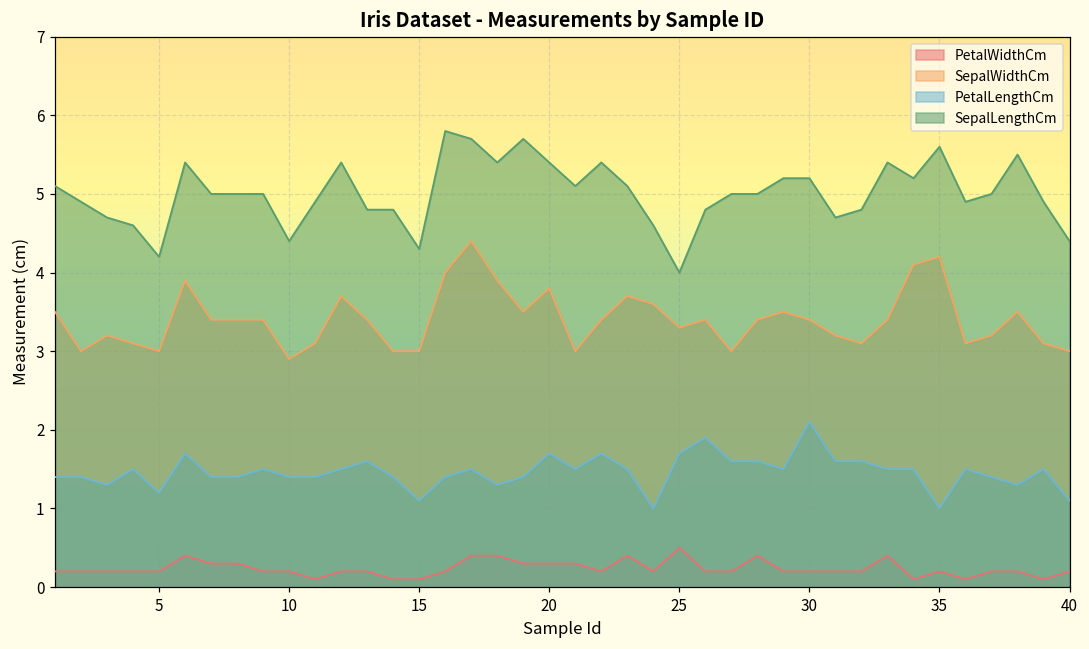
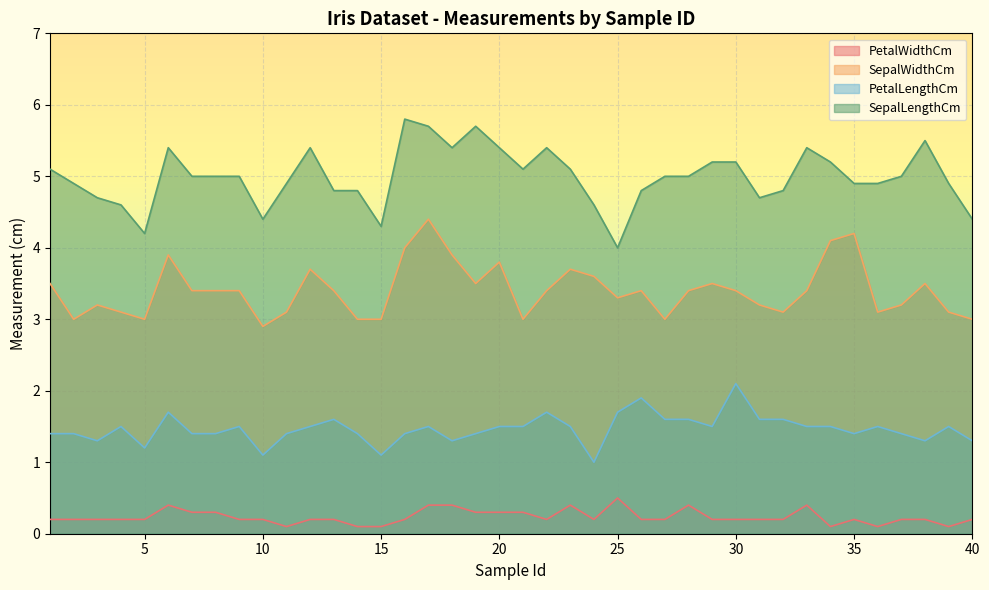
PetalLengthCm, 10: 1.4 -> 1.1
PetalLengthCm, 20: 1.7 -> 1.5
PetalLengthCm, 35: 1.0 -> 1.4
SepalLengthCm, 35: 5.6 -> 4.9
PetalLengthCm, 40: 1.1 -> 1.3
